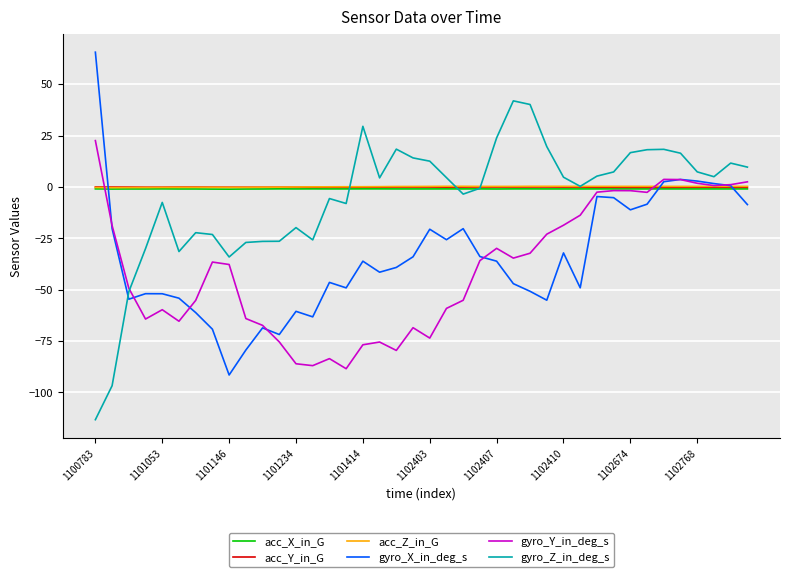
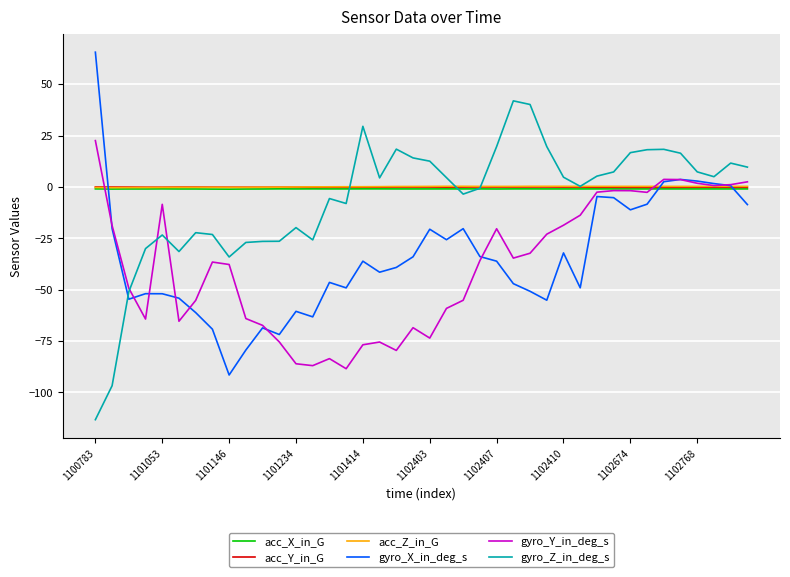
gyro_Y_in_deg_s, 1101053: -60 -> -8
gyro_Z_in_deg_s, 1101053: -8 -> -23
gyro_Y_in_deg_s, 1102407: -30 -> -20
gyro_Z_in_deg_s, 1102407: 24 -> 20
